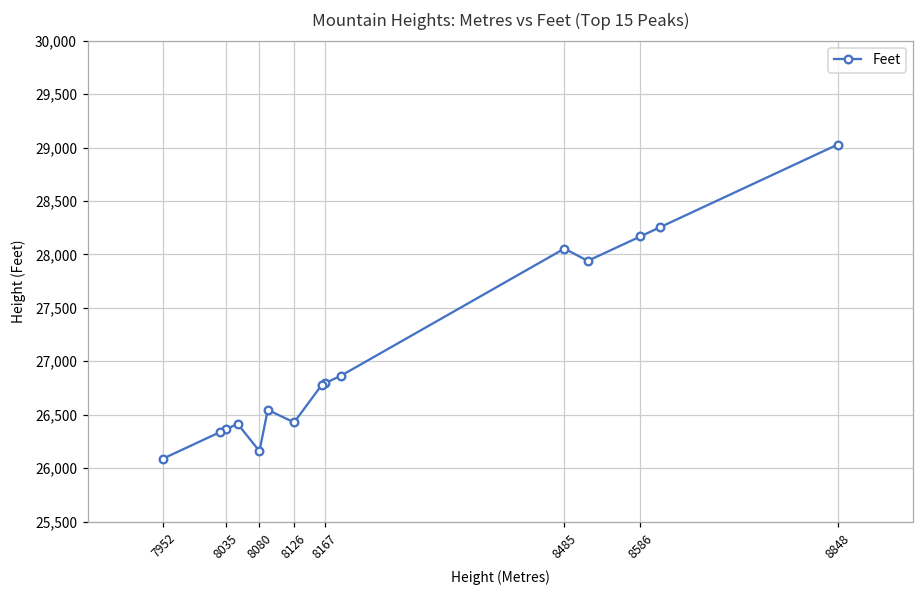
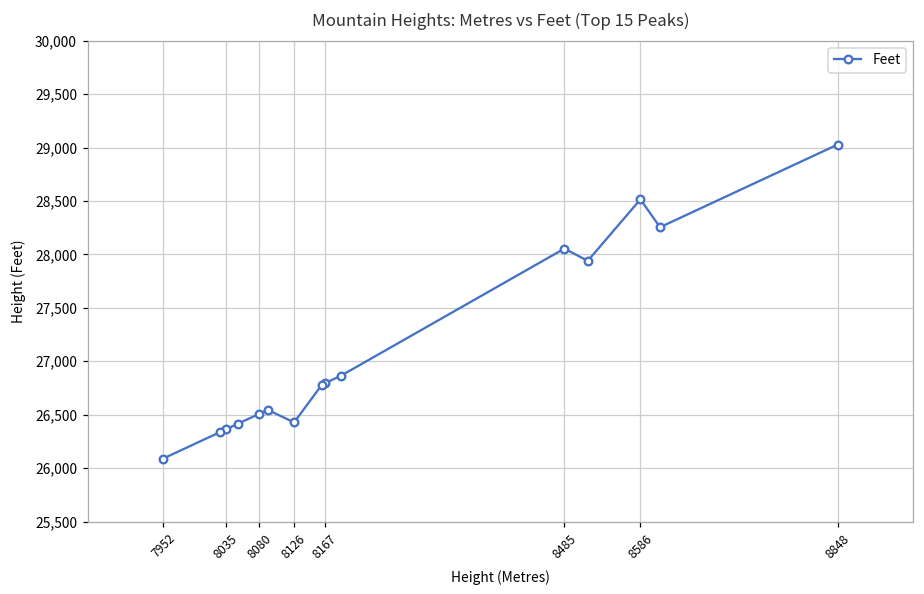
8080: 26,200 -> 26,500
8586: 28,200 -> 28,500
